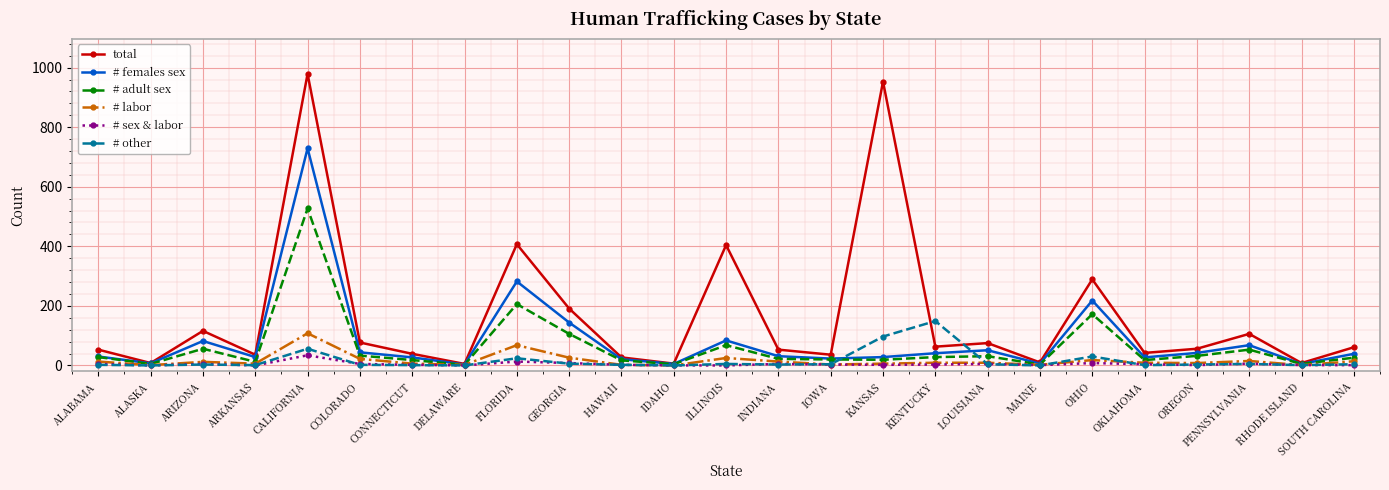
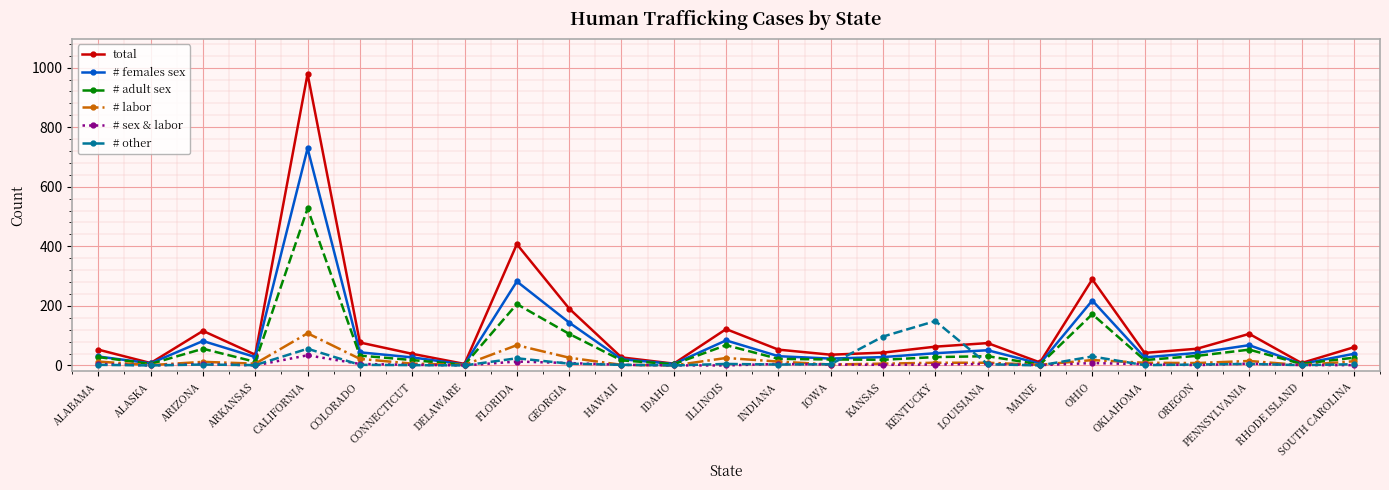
total, ILLINOIS: 400 -> 120
total, KANSAS: 950 -> 40
